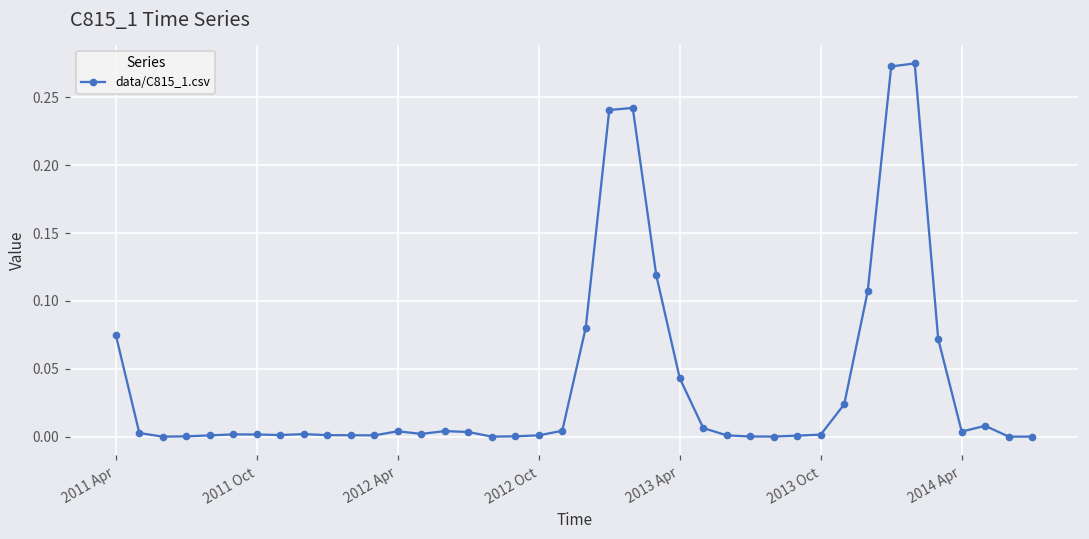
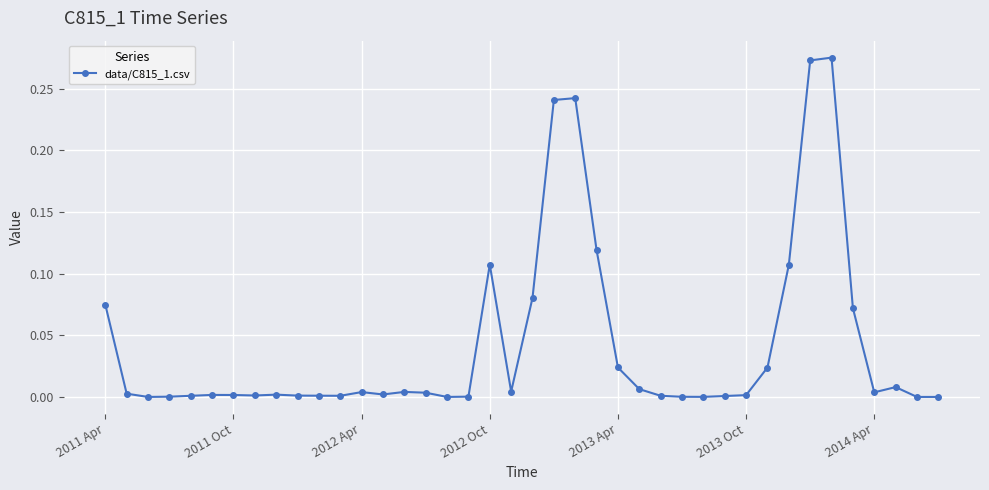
2012 Oct: 0.001 -> 0.107
2013 Apr: 0.043 -> 0.024
